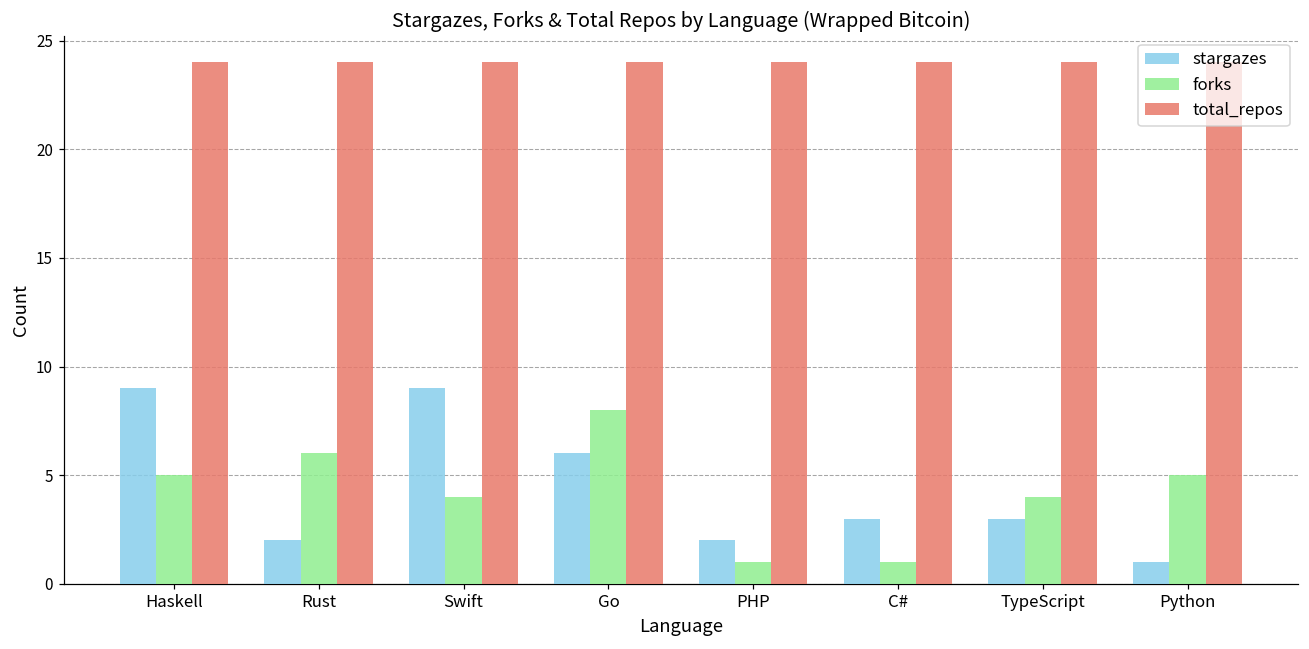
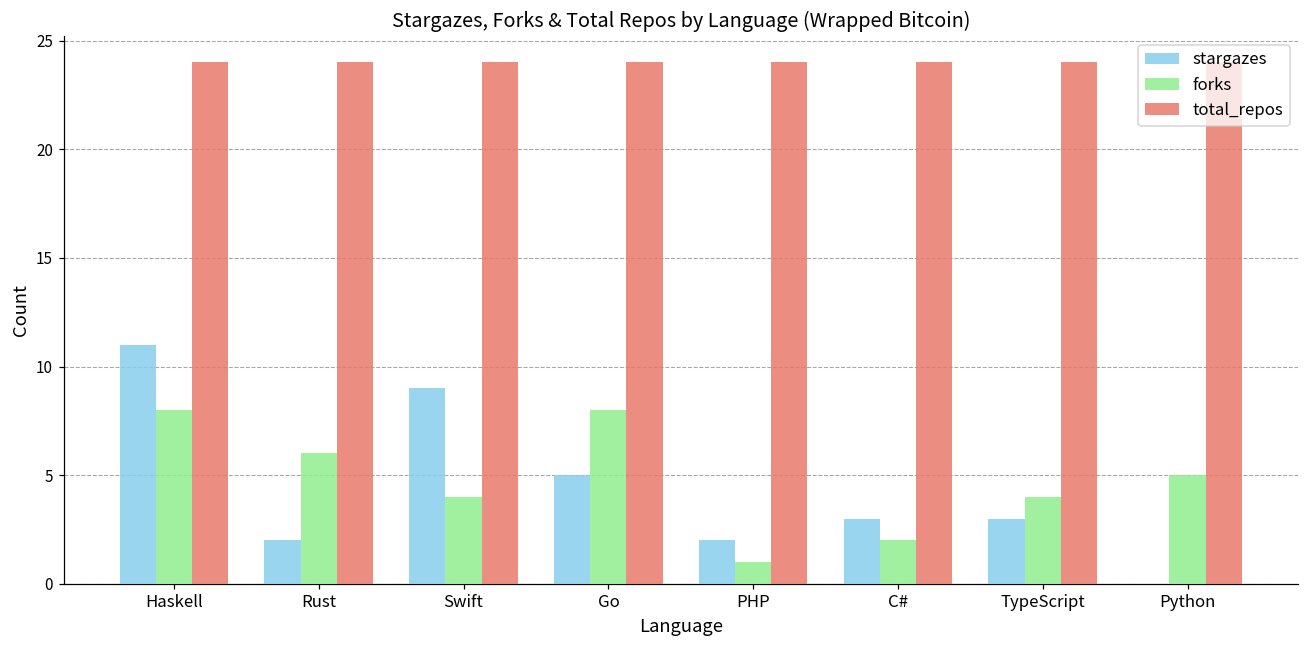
stargazes, Haskell: 9 -> 11
forks, Haskell: 5 -> 8
stargazes, Go: 6 -> 5
forks, C#: 1 -> 2
stargazes, Python: 1 -> 0
